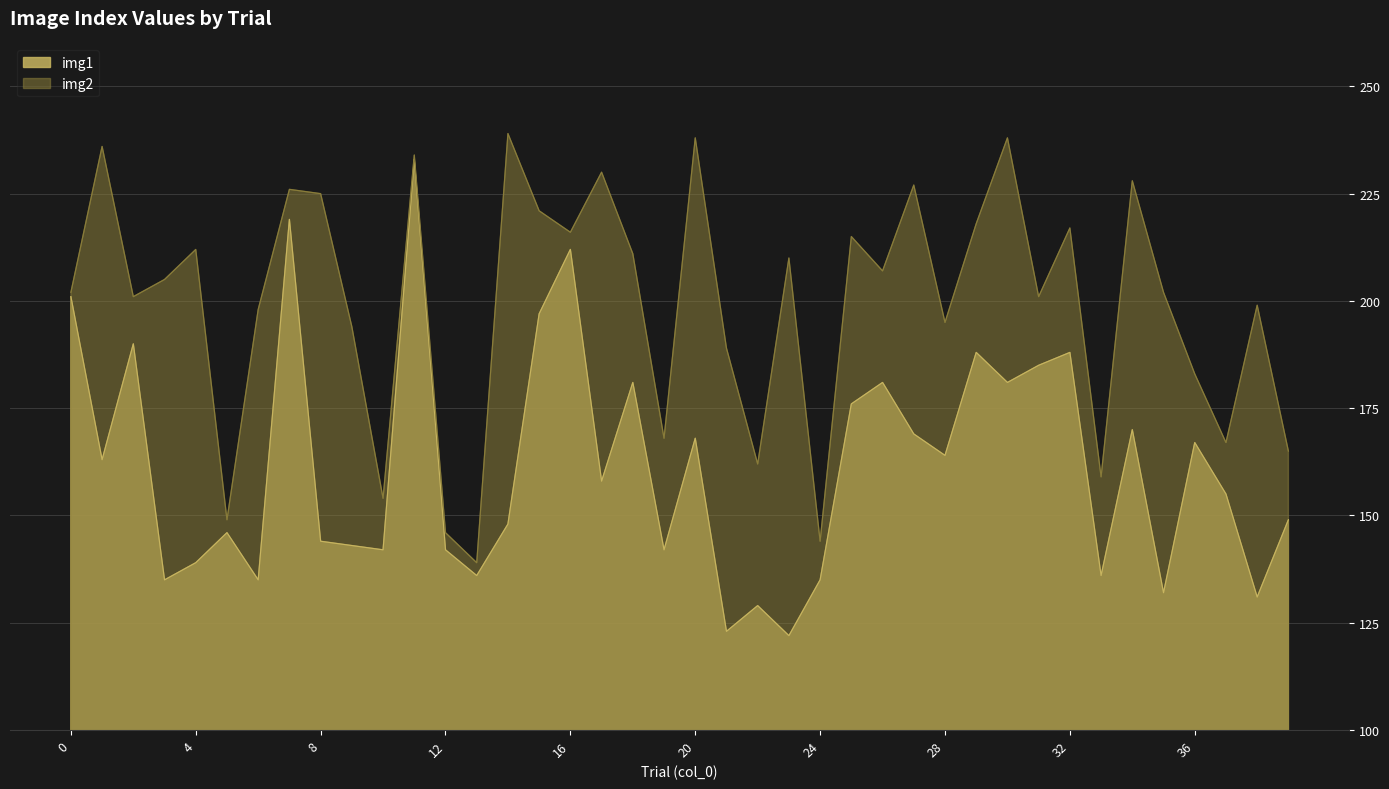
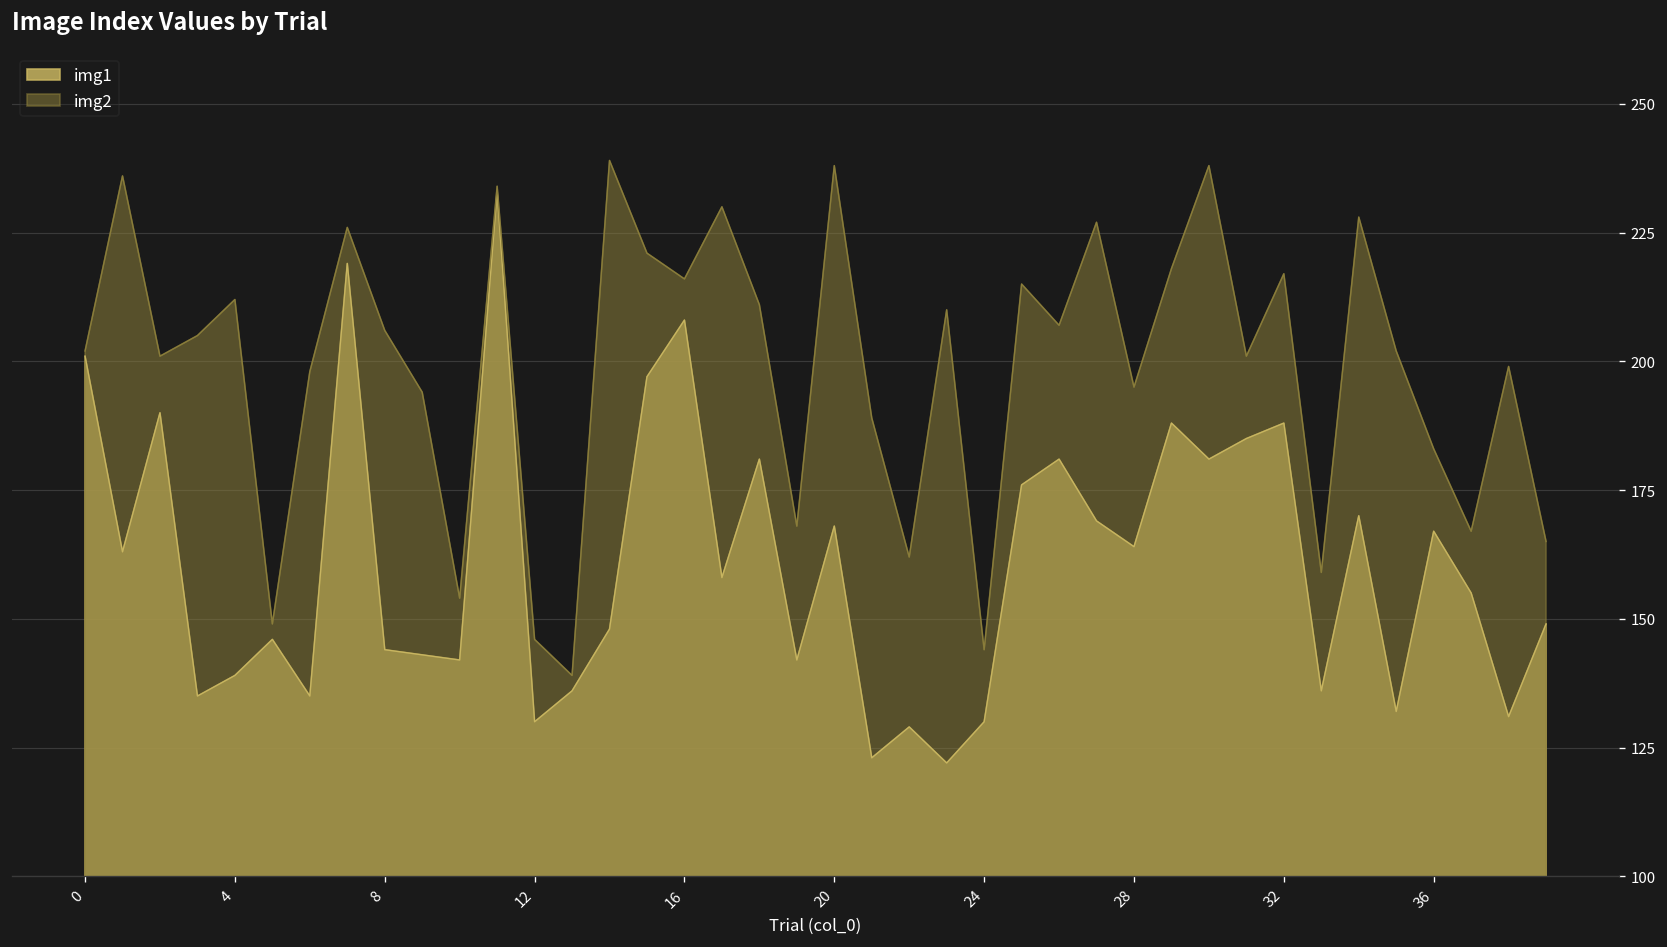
img2, 8: 225 -> 206
img1, 12: 142 -> 130
img1, 16: 212 -> 208
img1, 24: 135 -> 130
